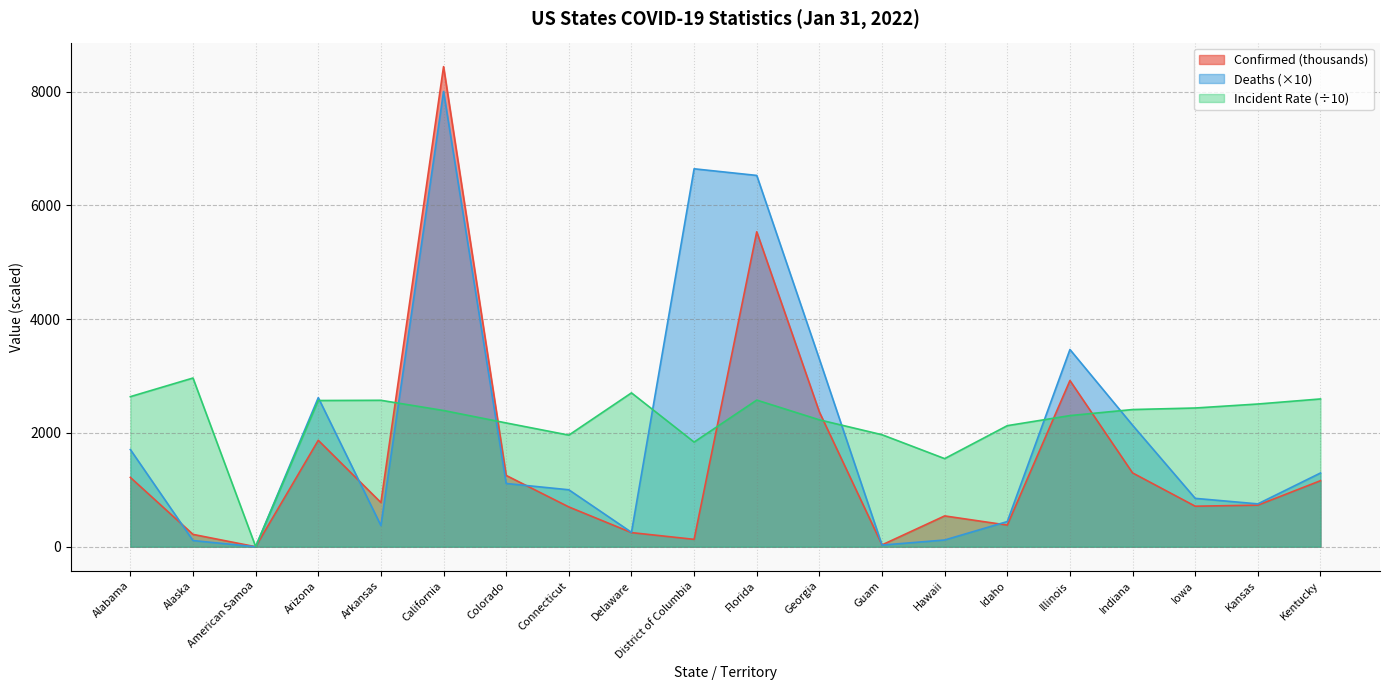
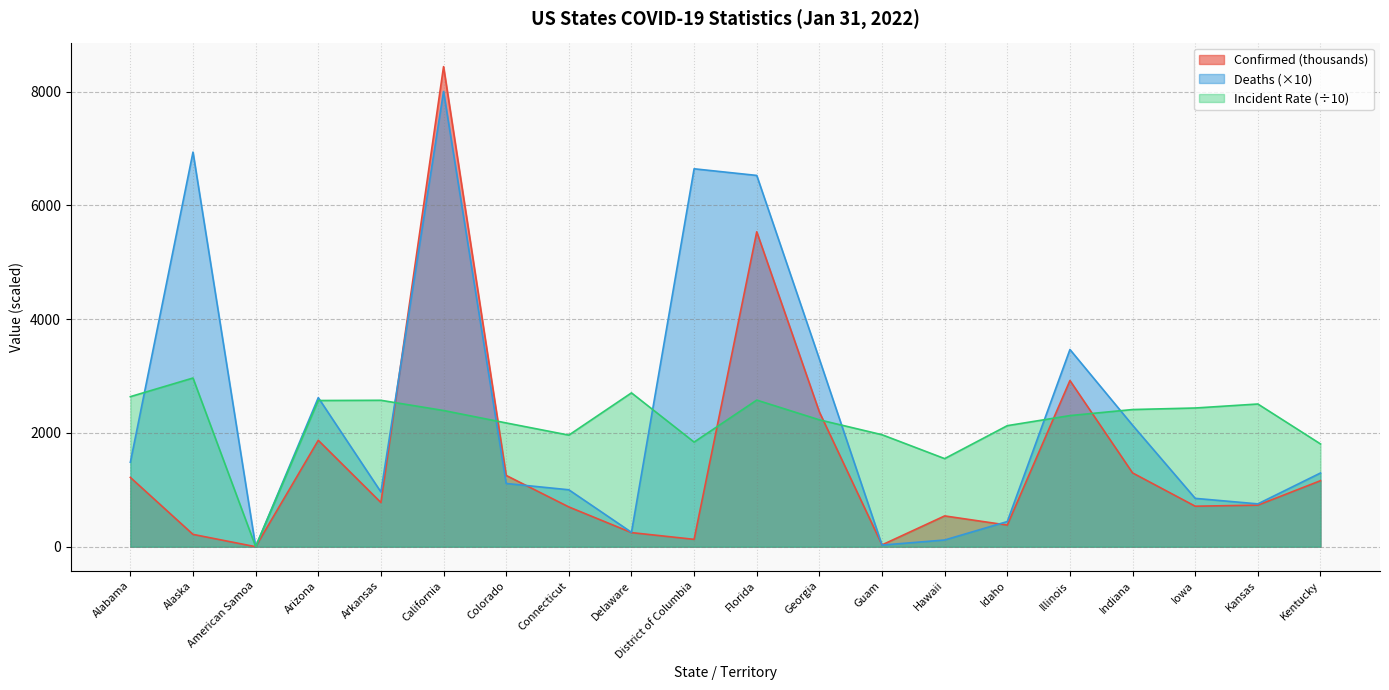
Deaths (×10), Alabama: 1700 -> 1500
Deaths (×10), Alaska: 100 -> 6900
Deaths (×10), Arkansas: 400 -> 1000
Incident Rate (÷10), Kentucky: 2600 -> 1800
